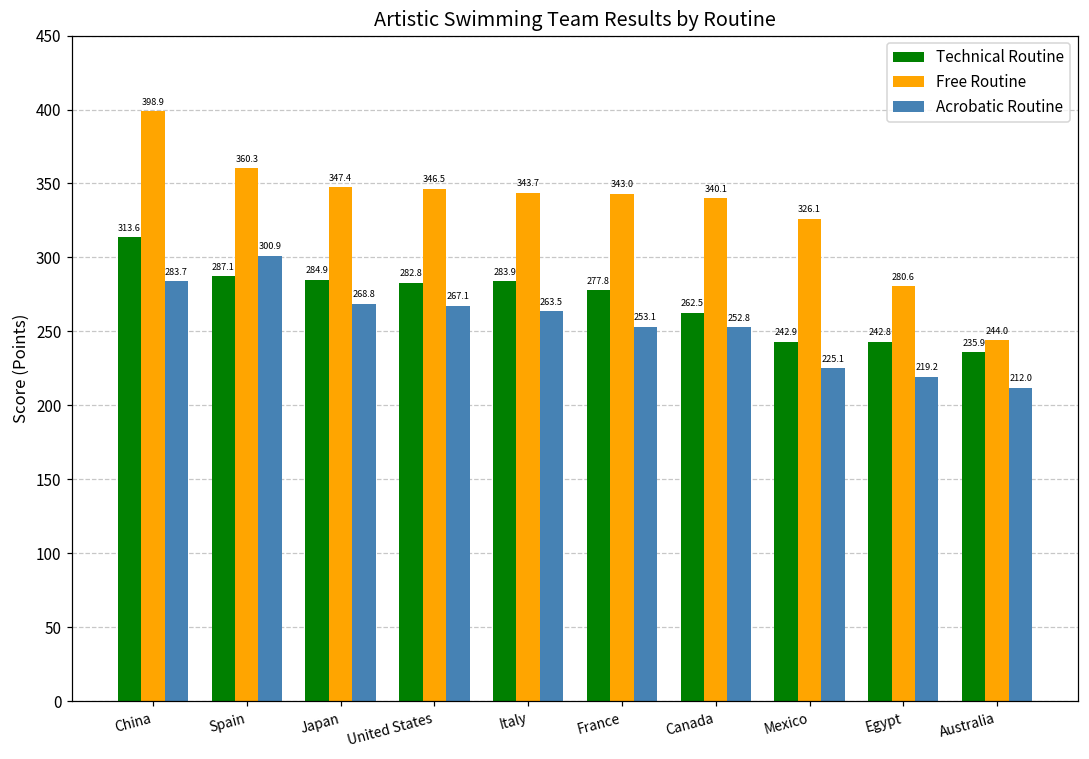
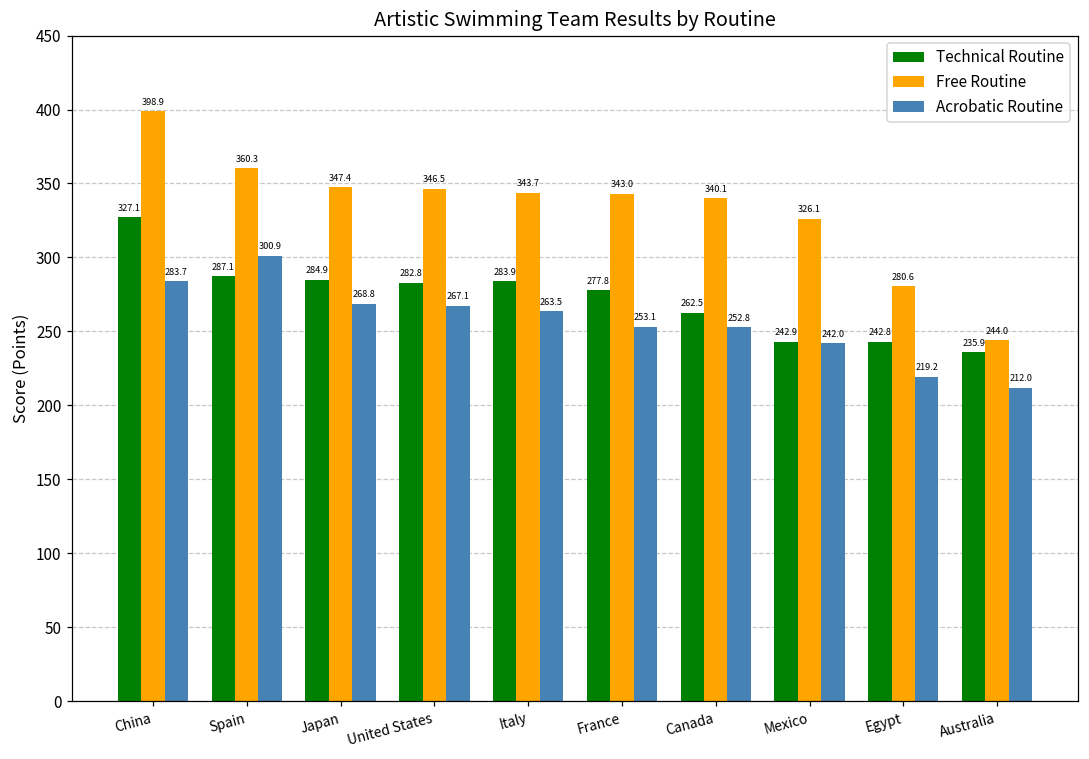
Technical Routine, China: 313.6 -> 327.1
Acrobatic Routine, Mexico: 225.1 -> 242.0
